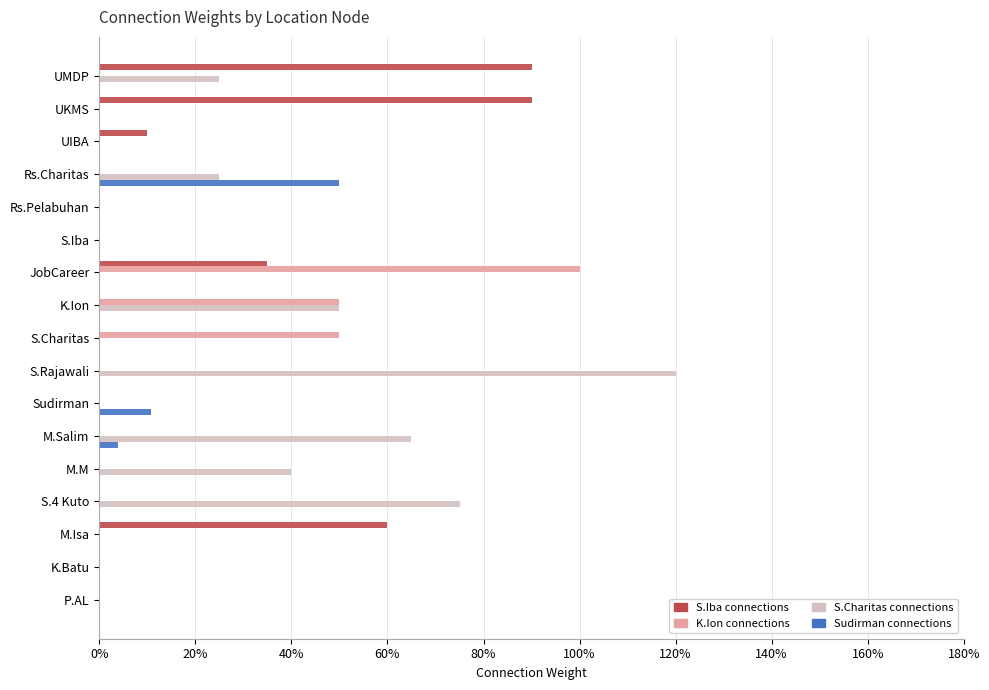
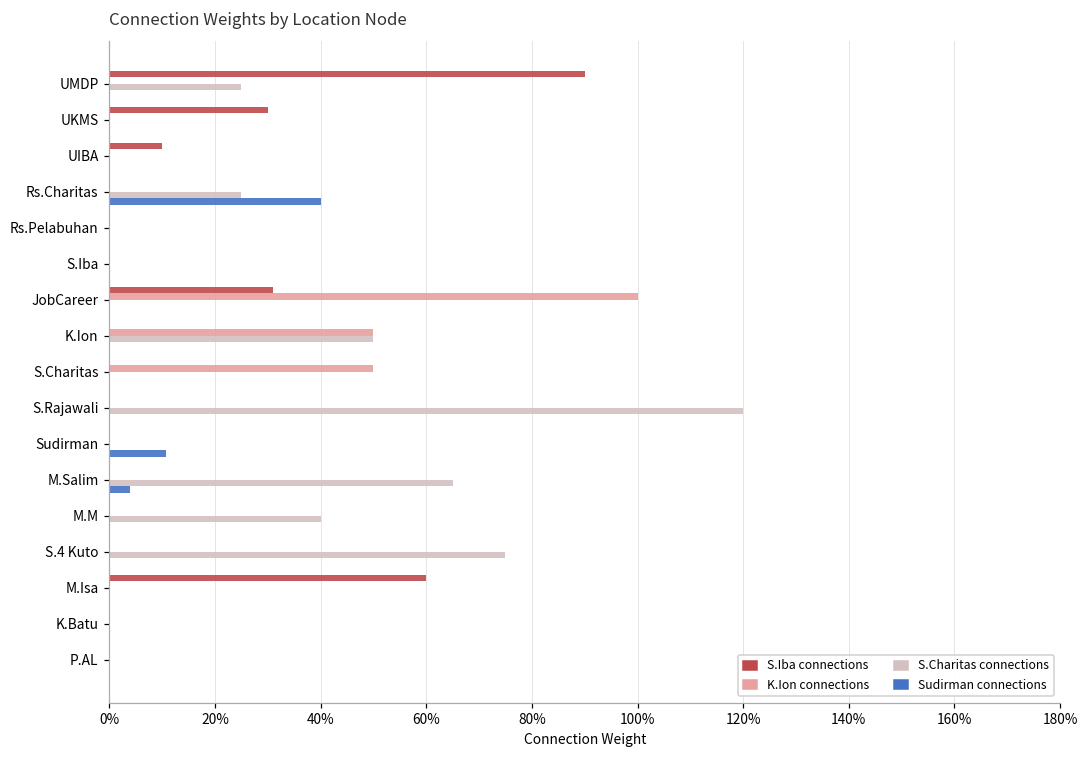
S.Iba connections, UKMS: 90% -> 30%
Sudirman connections, Rs.Charitas: 50% -> 40%
S.Iba connections, JobCareer: 35% -> 31%
